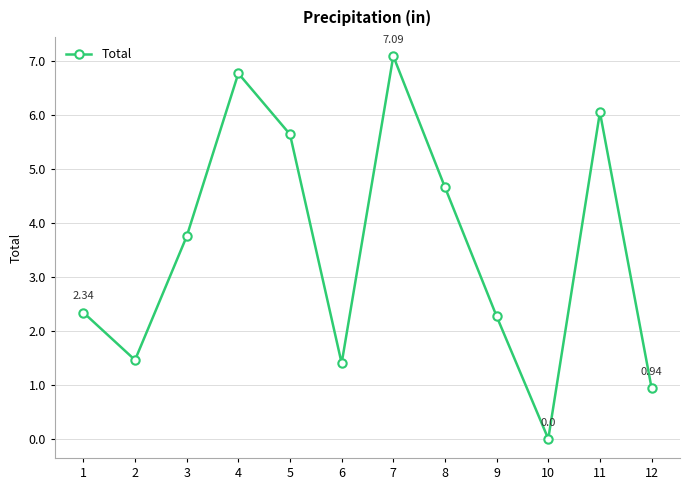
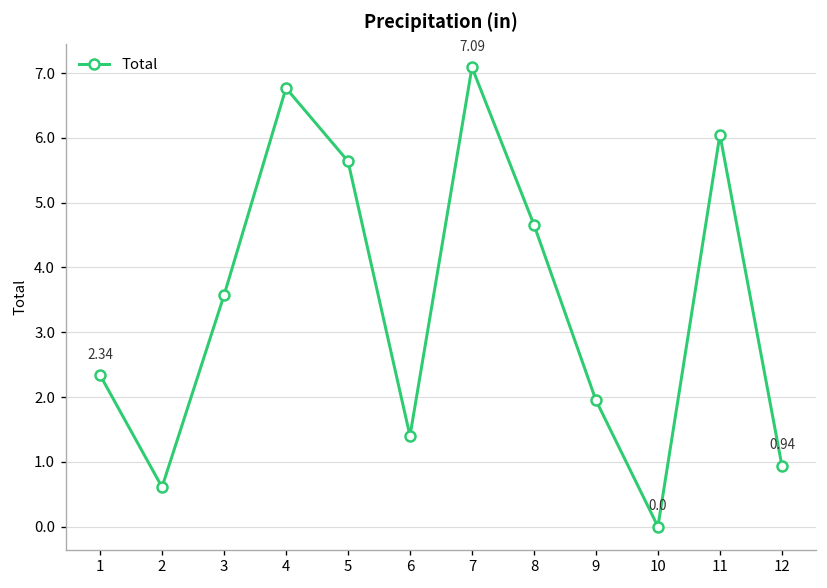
2: 1.5 -> 0.6
3: 3.8 -> 3.6
9: 2.3 -> 2.0
